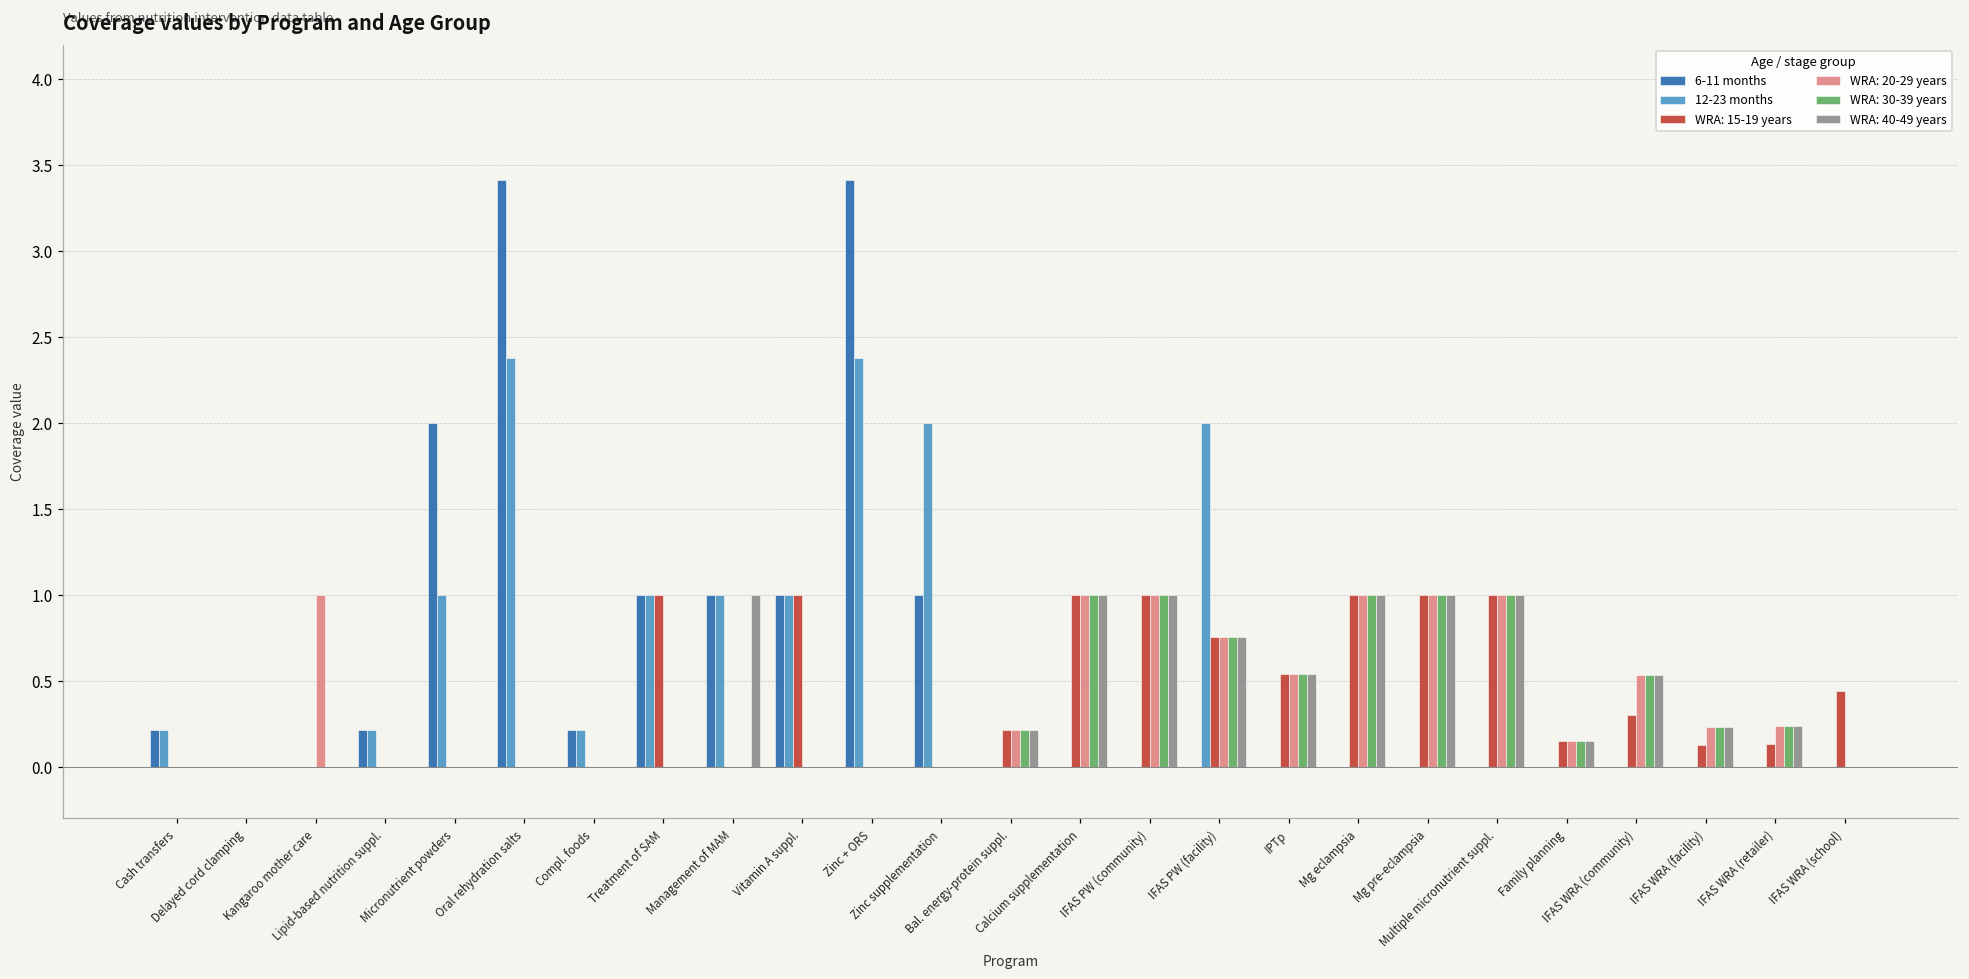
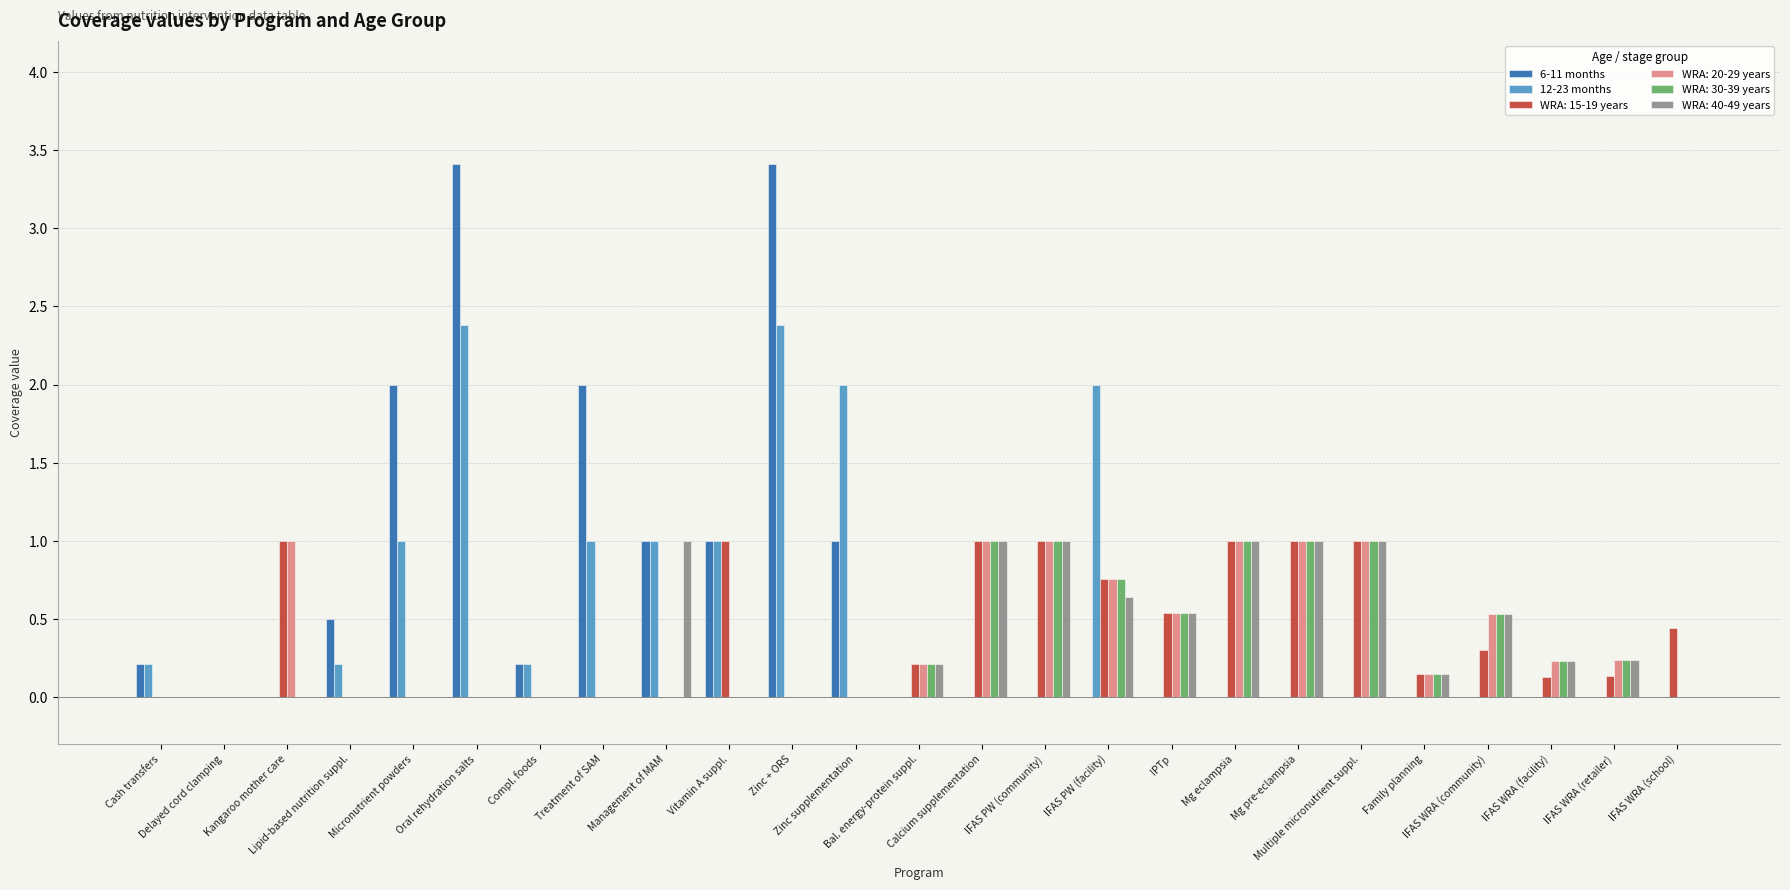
WRA: 15-19 years, Kangaroo mother care: 0 -> 1
6-11 months, Lipid-based nutrition suppl.: 0.21 -> 0.50
6-11 months, Treatment of SAM: 1 -> 2
WRA: 15-19 years, Treatment of SAM: 1 -> 0
WRA: 40-49 years, IFAS PW (facility): 0.76 -> 0.64
